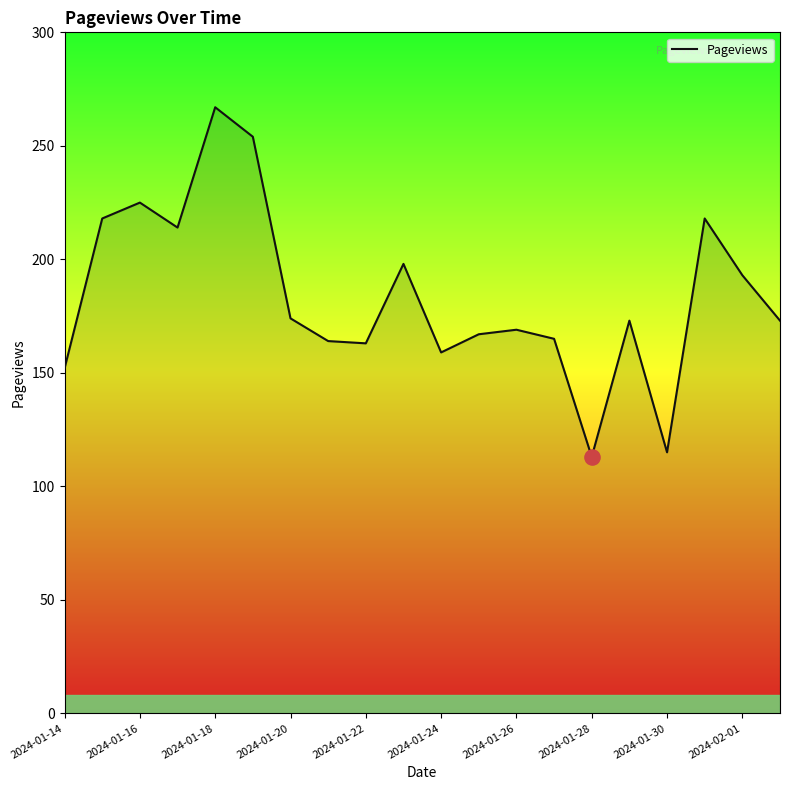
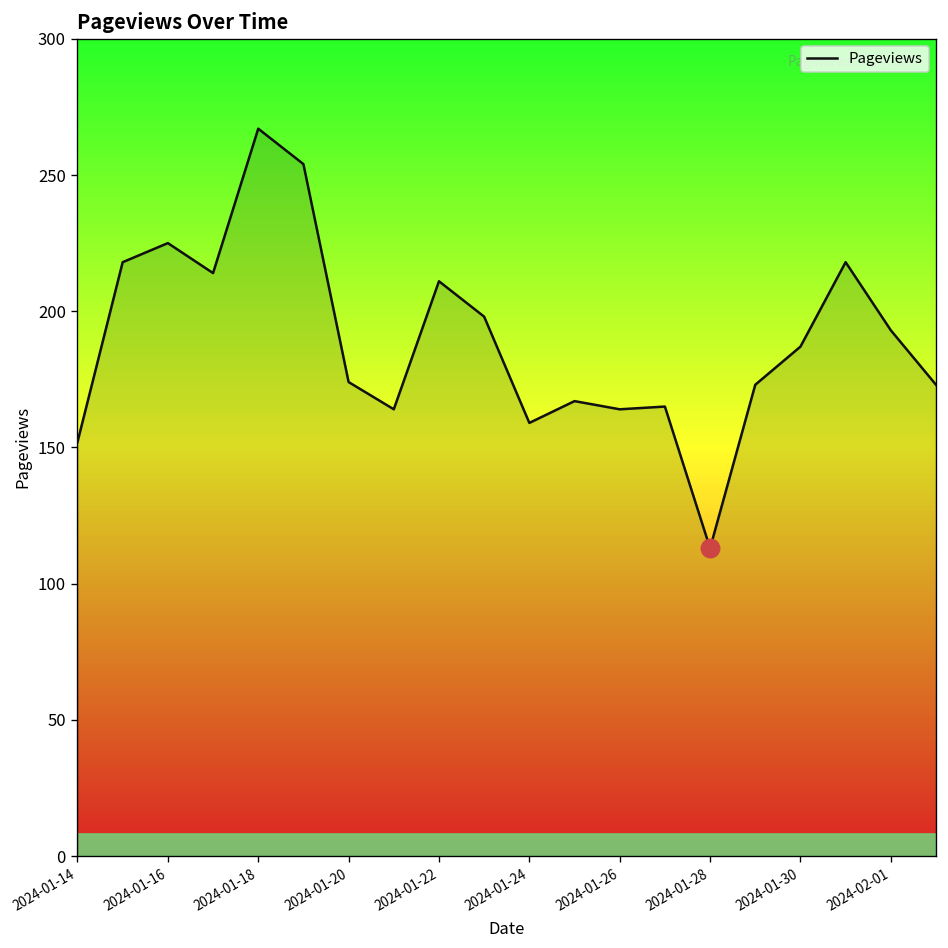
Pageviews, 2024-01-22: 163 -> 211
Pageviews, 2024-01-26: 169 -> 164
Pageviews, 2024-01-30: 115 -> 187
